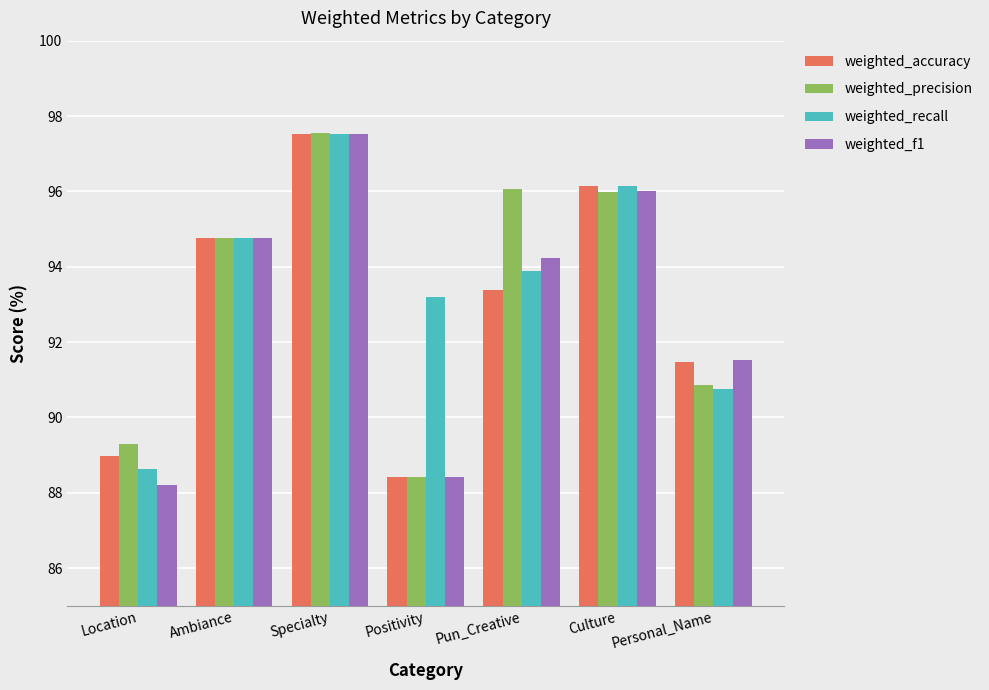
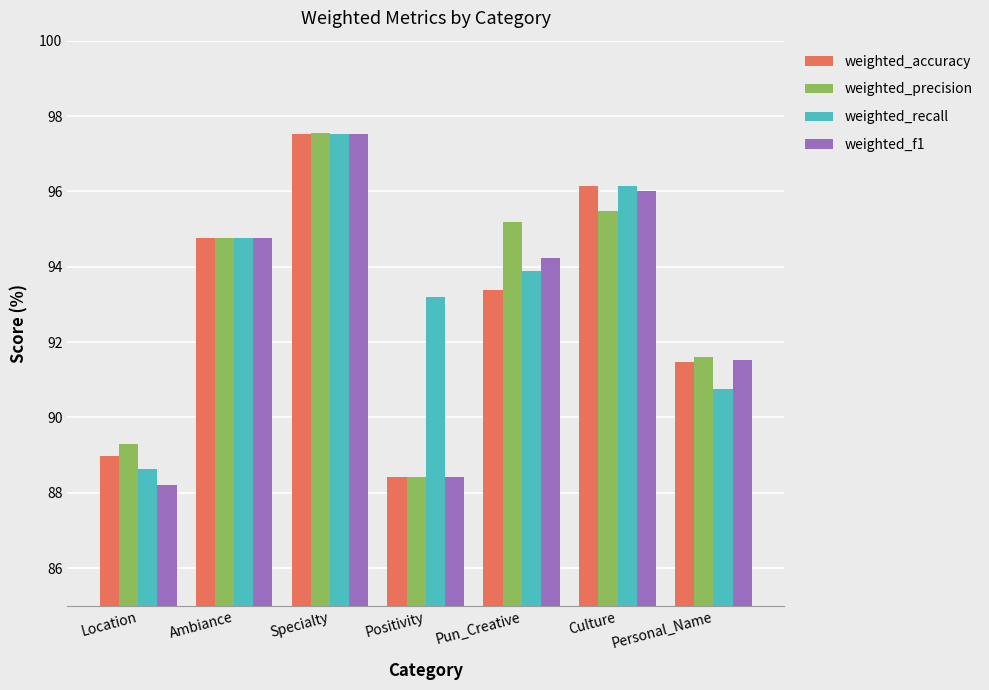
weighted_precision, Pun_Creative: 96.1 -> 95.2
weighted_precision, Culture: 96.0 -> 95.5
weighted_precision, Personal_Name: 90.9 -> 91.6
